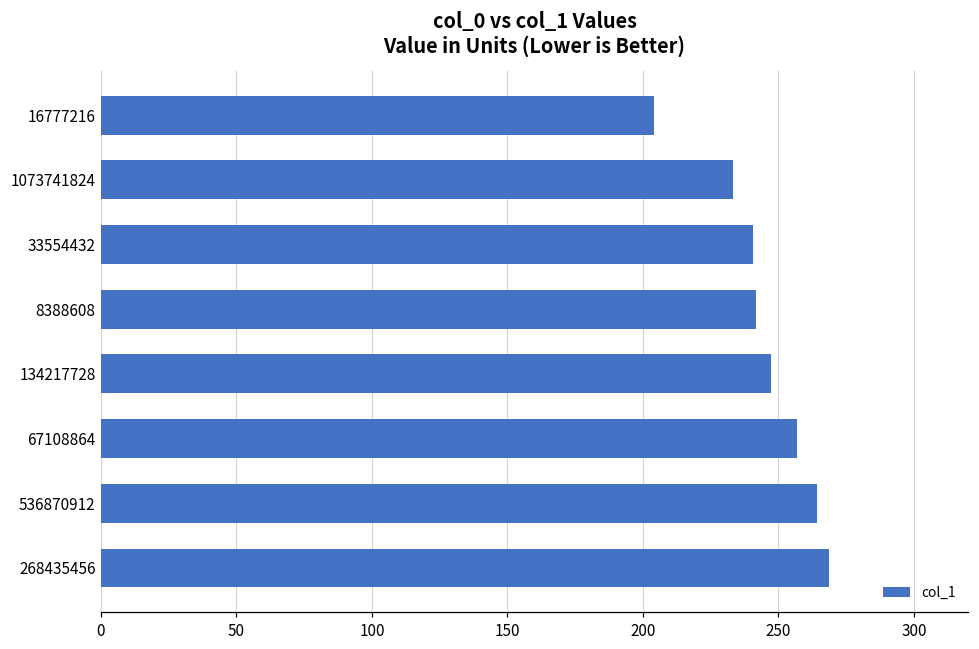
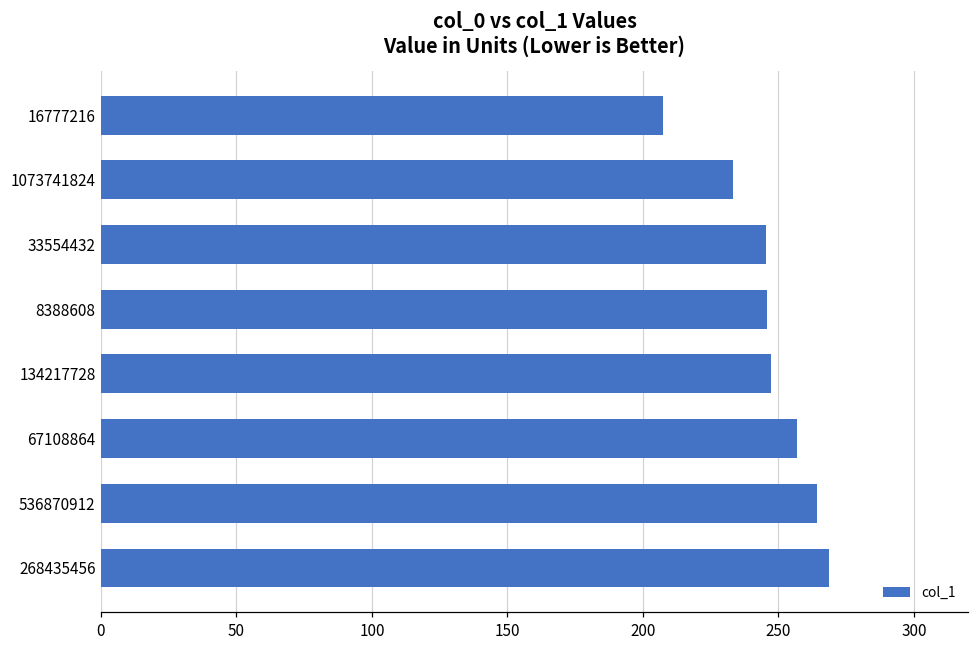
16777216: 204 -> 208
33554432: 241 -> 245
8388608: 242 -> 246
